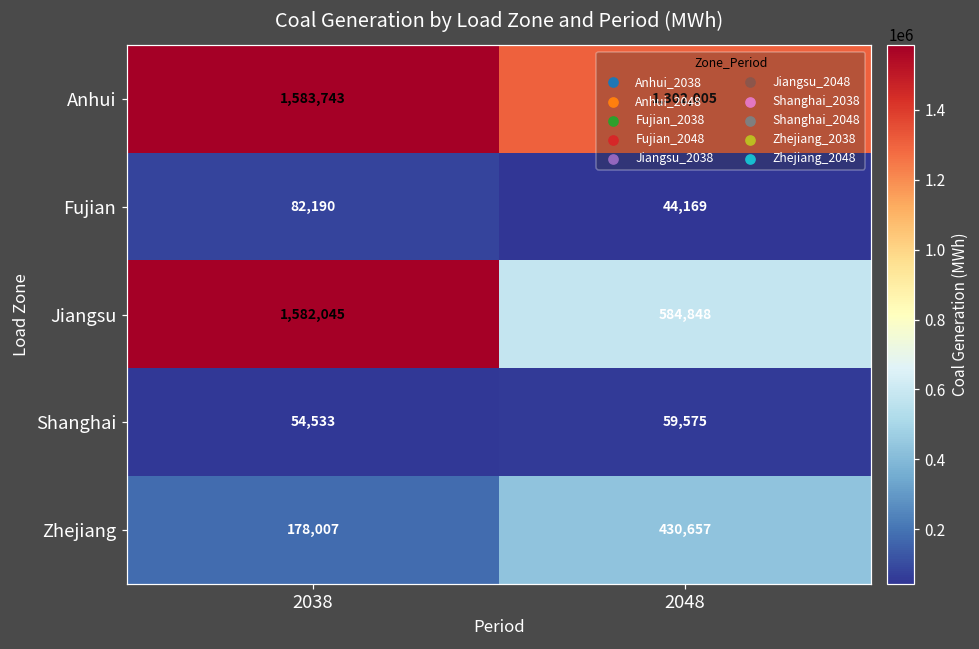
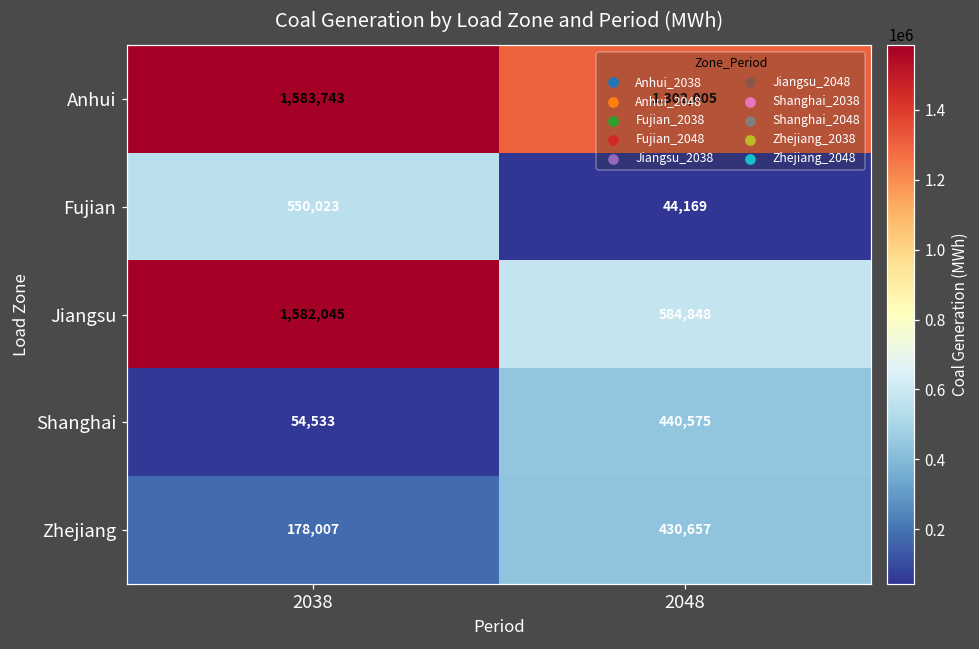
Fujian, 2038: 82,190 -> 550,023
Shanghai, 2048: 59,575 -> 440,575
